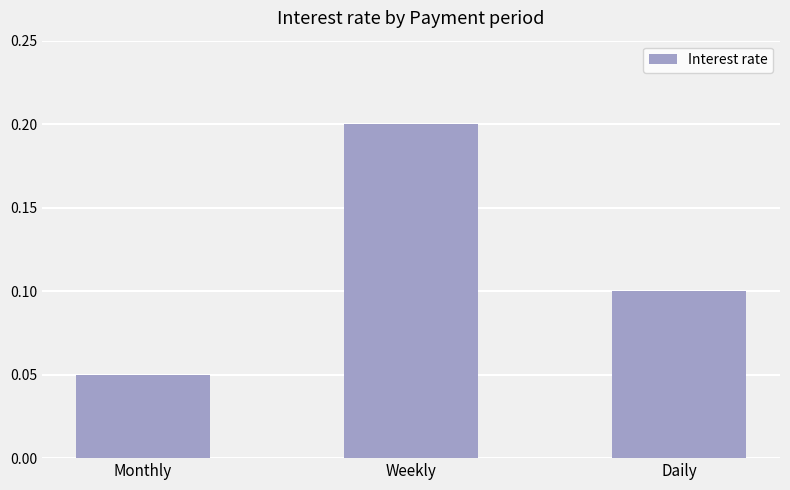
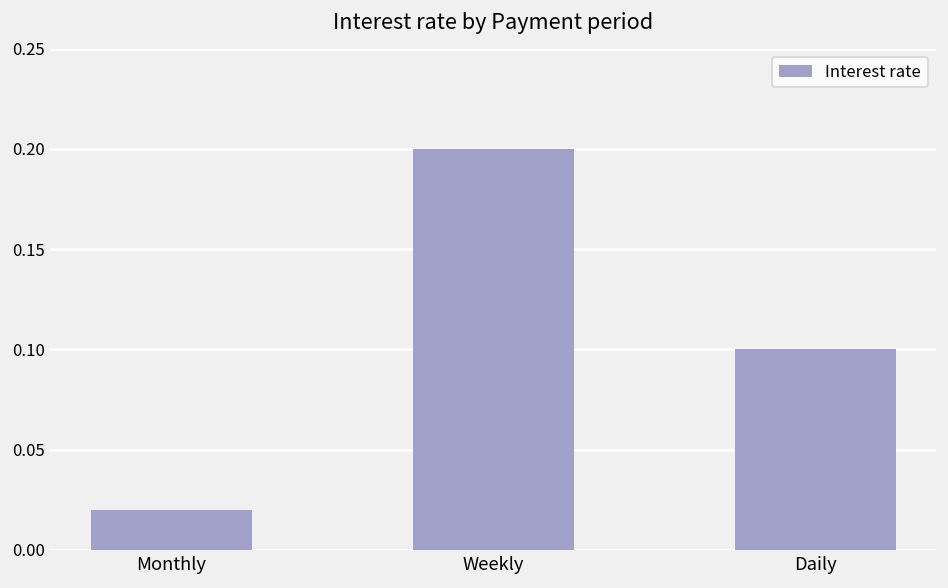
Monthly: 0.05 -> 0.02
